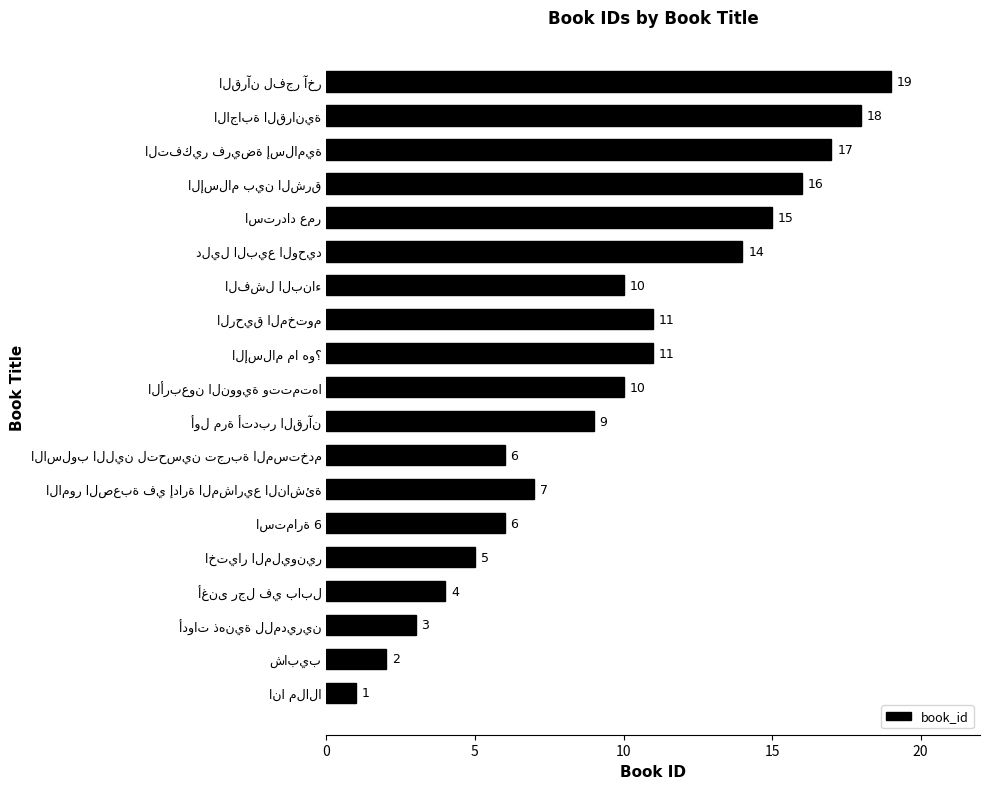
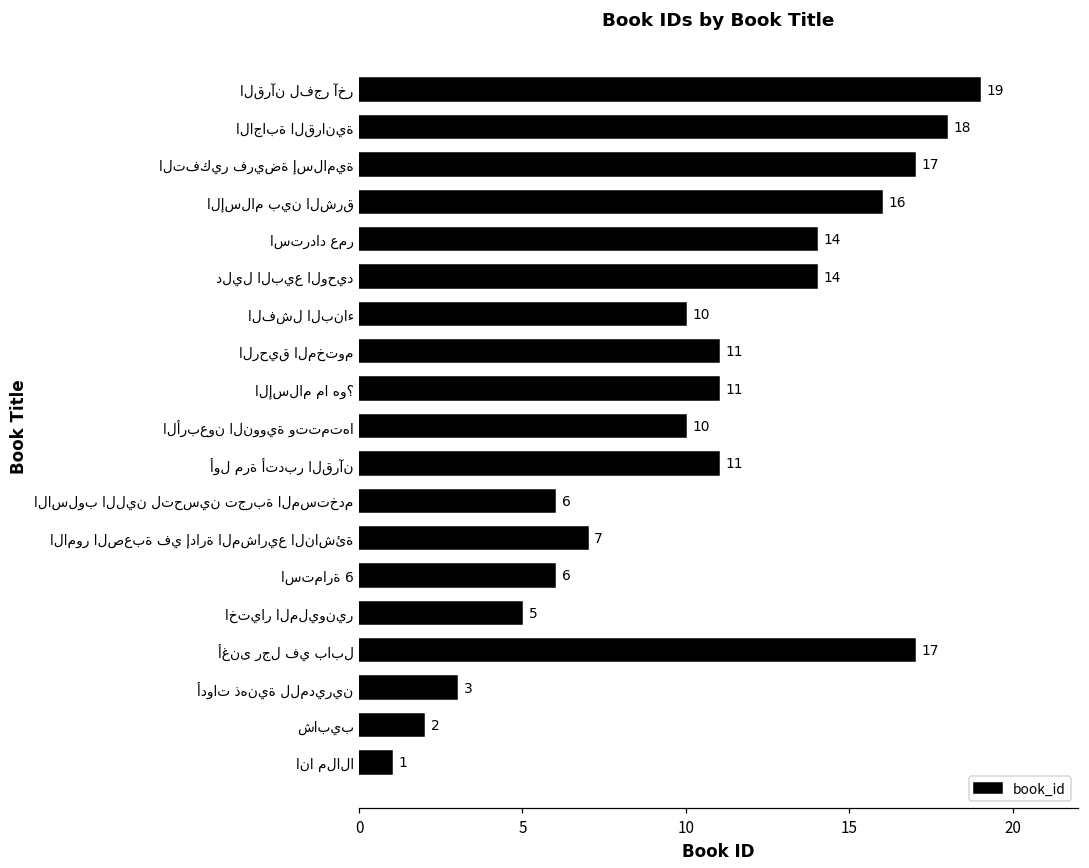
استرداد عمر: 15 -> 14
أول مرة أتدبر القرآن: 9 -> 11
أغنى رجل في بابل: 4 -> 17
